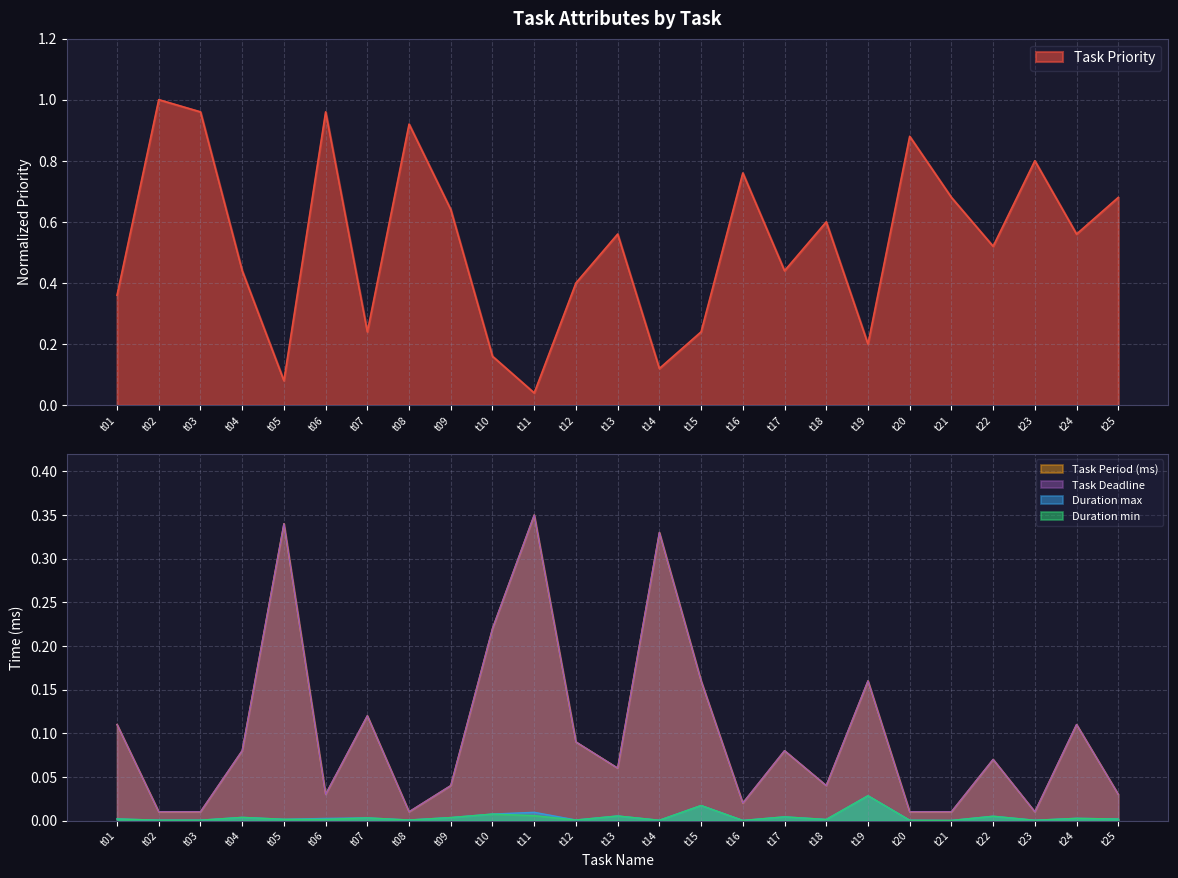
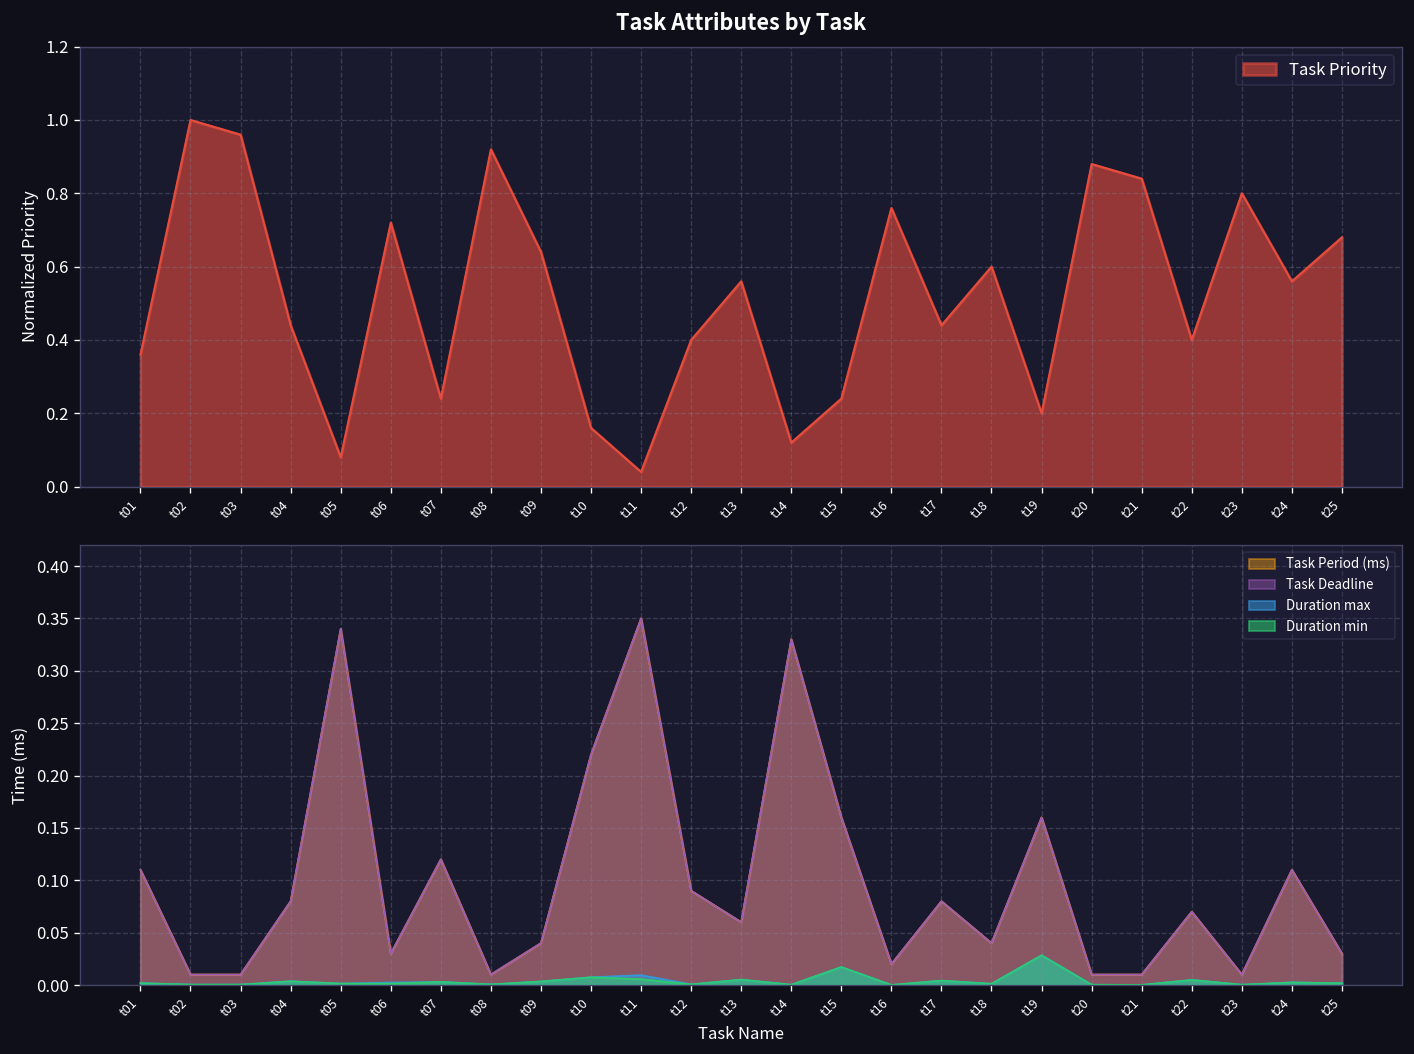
Task Attributes by Task, t06: 0.96 -> 0.72
Task Attributes by Task, t21: 0.68 -> 0.84
Task Attributes by Task, t22: 0.52 -> 0.40
